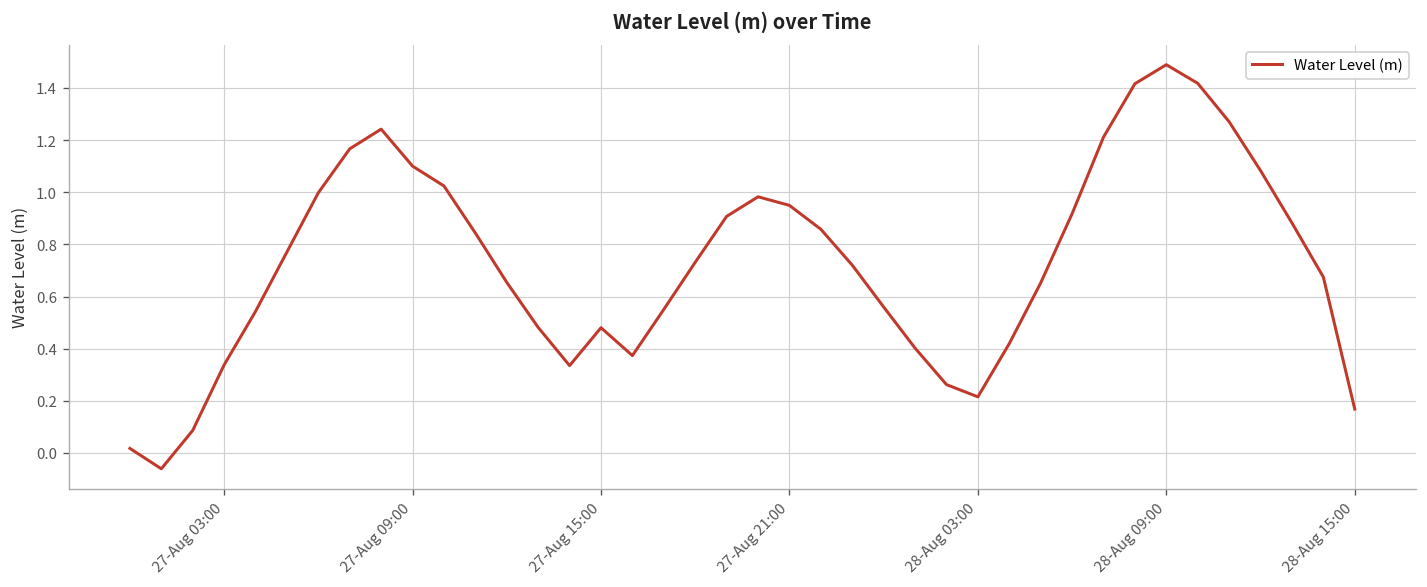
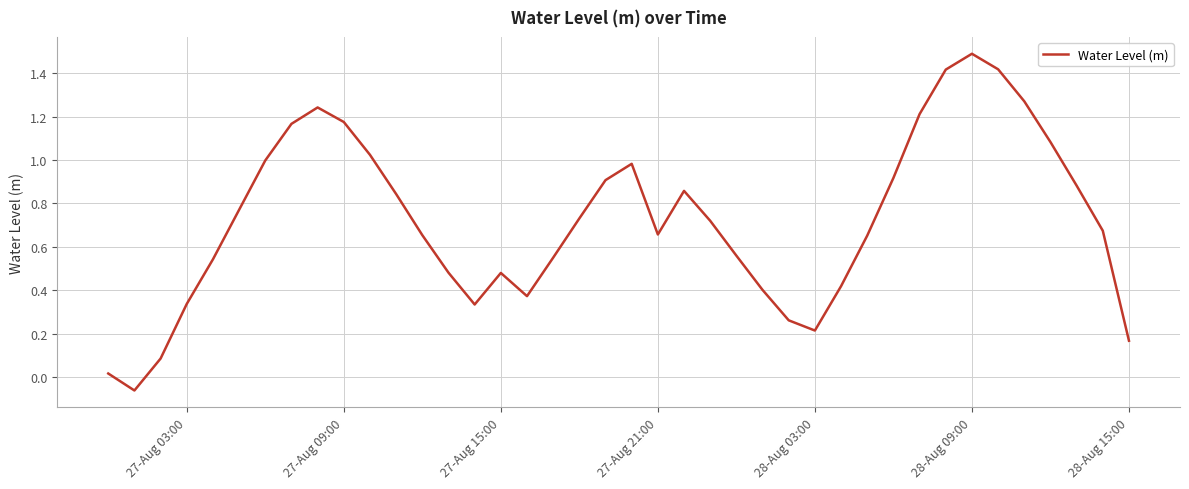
27-Aug 09:00: 1.10 -> 1.18
27-Aug 21:00: 0.95 -> 0.66
